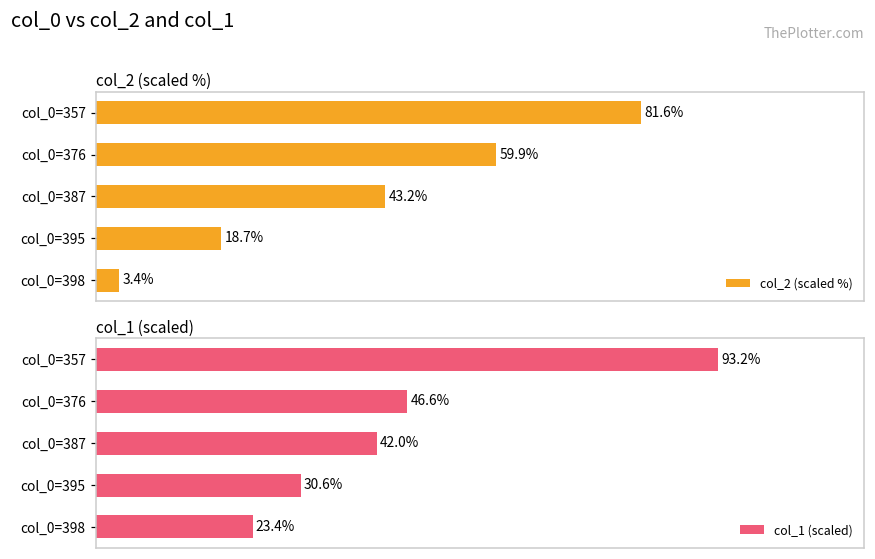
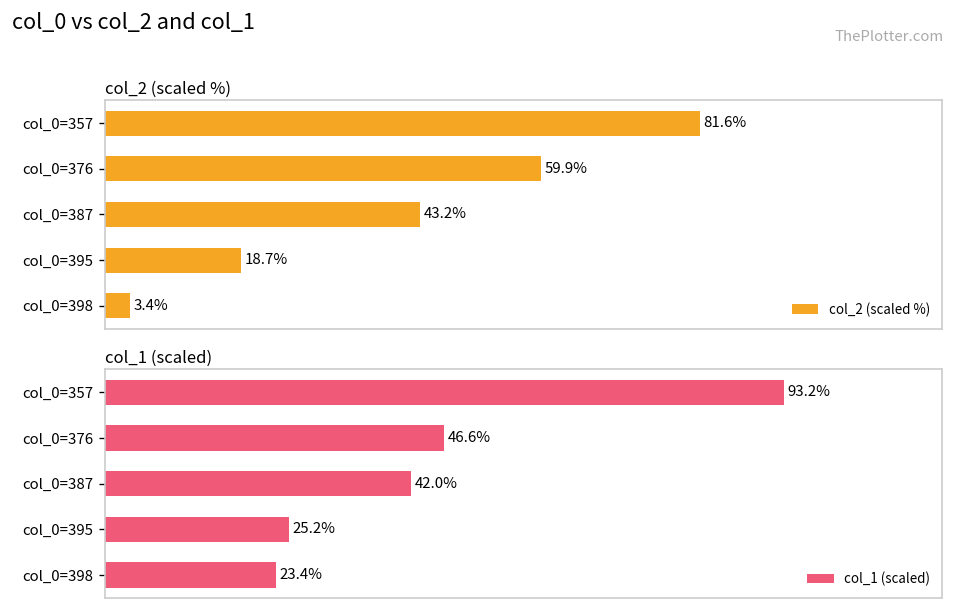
col_1 (scaled), col_0=395: 30.6% -> 25.2%
